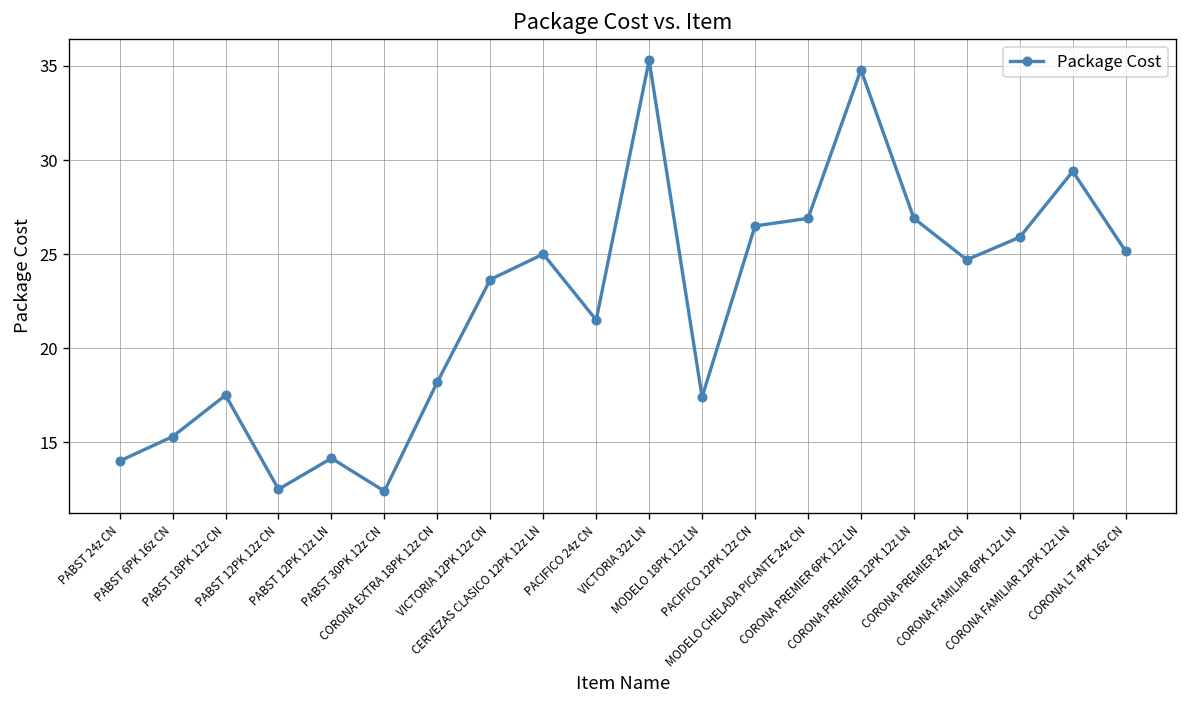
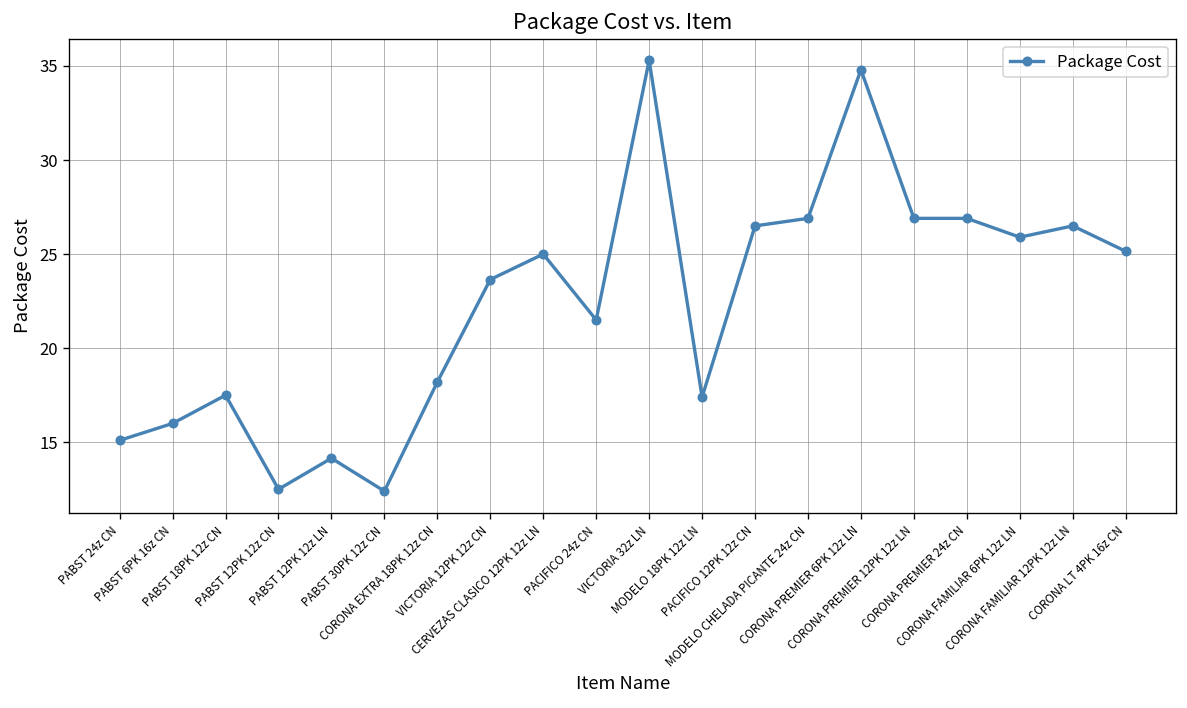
PABST 24z CN: 14.0 -> 15.1
PABST 6PK 16z CN: 15.3 -> 16.0
CORONA PREMIER 24z CN: 24.7 -> 26.9
CORONA FAMILIAR 12PK 12z LN: 29.4 -> 26.5
